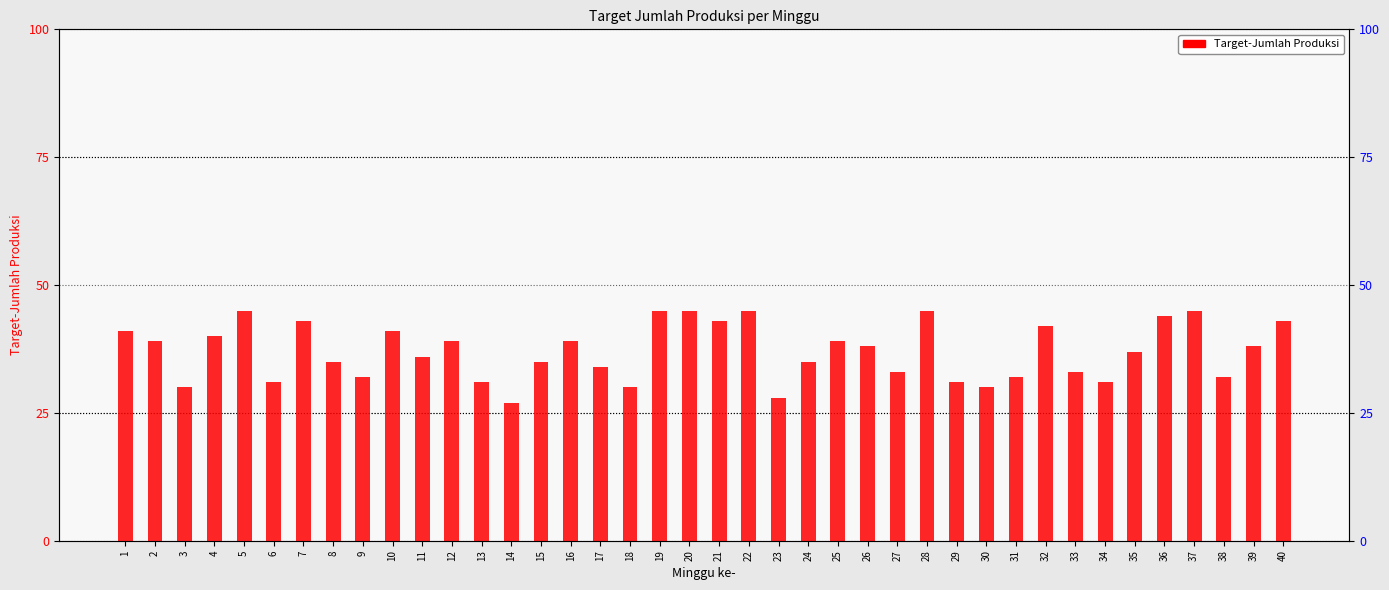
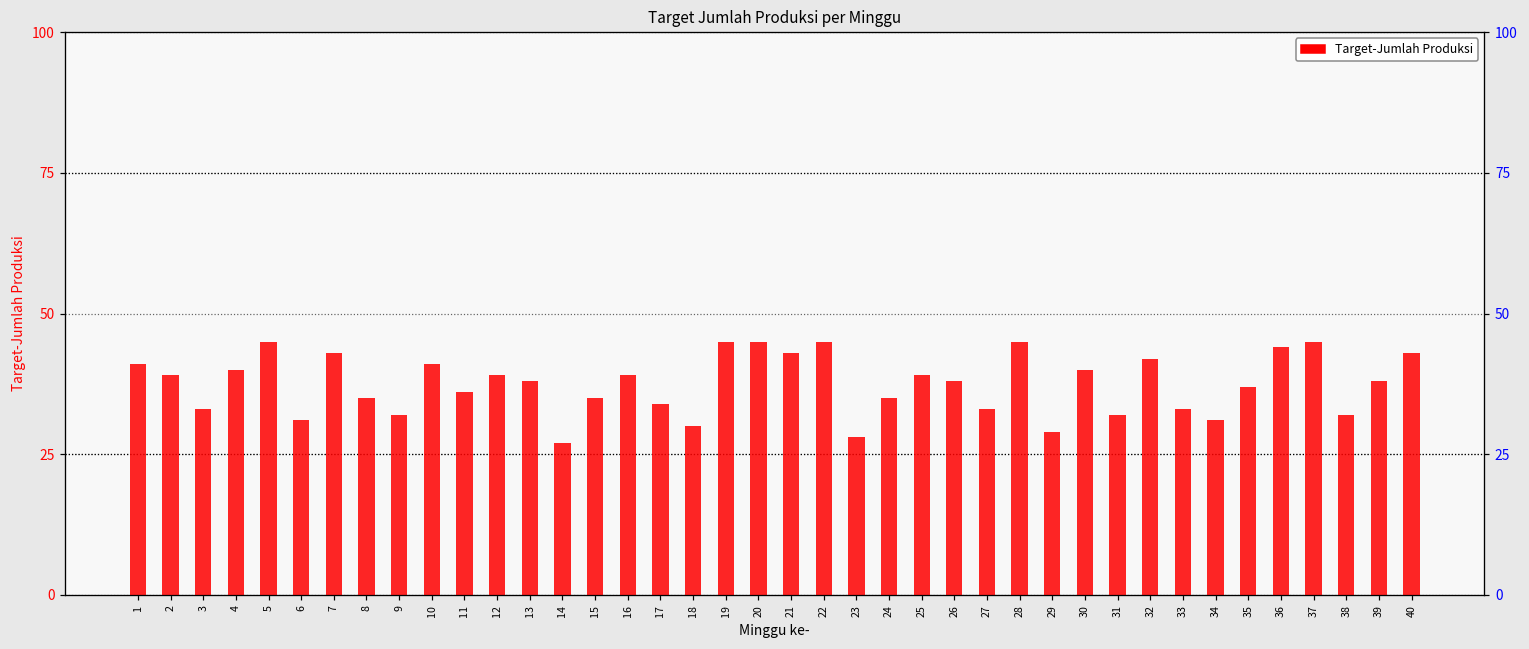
3: 30 -> 33
13: 31 -> 38
29: 31 -> 29
30: 30 -> 40
